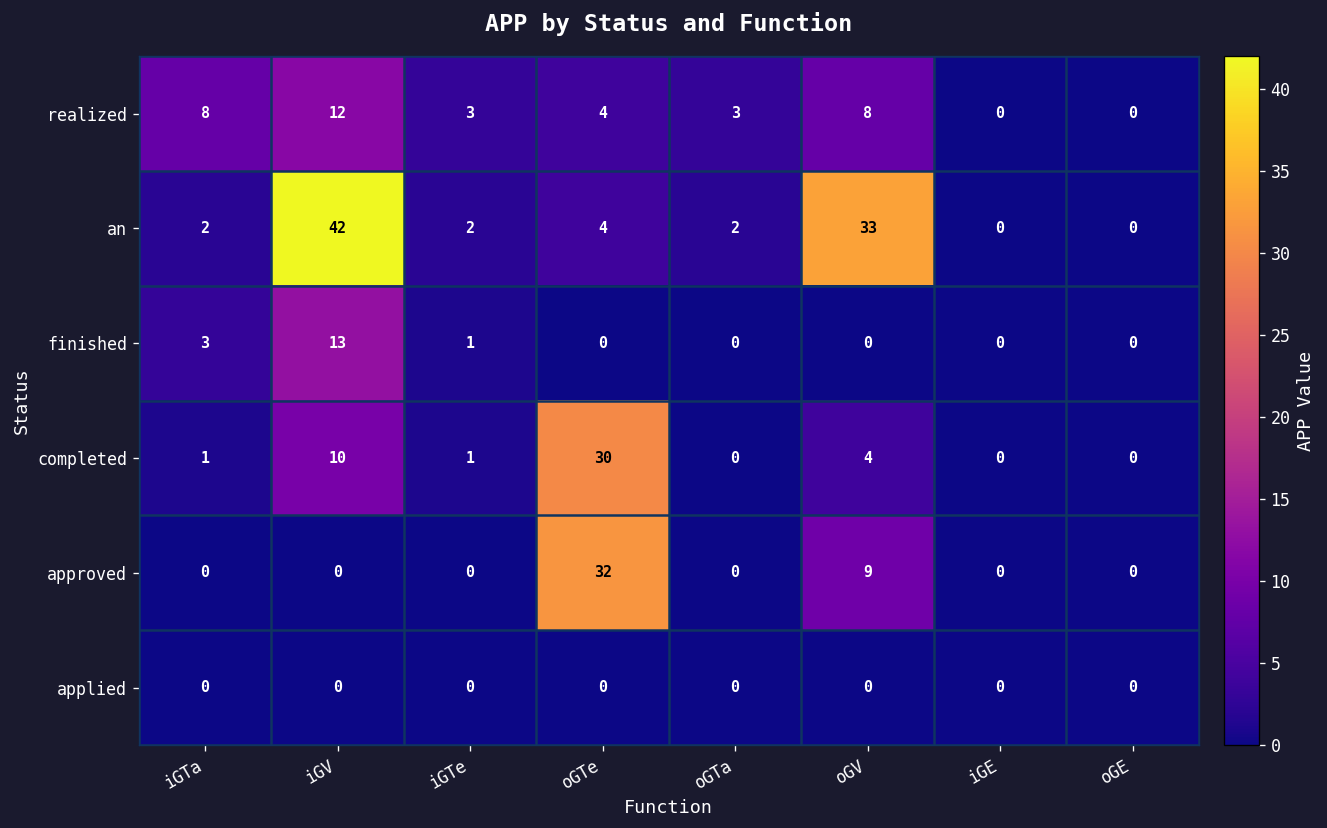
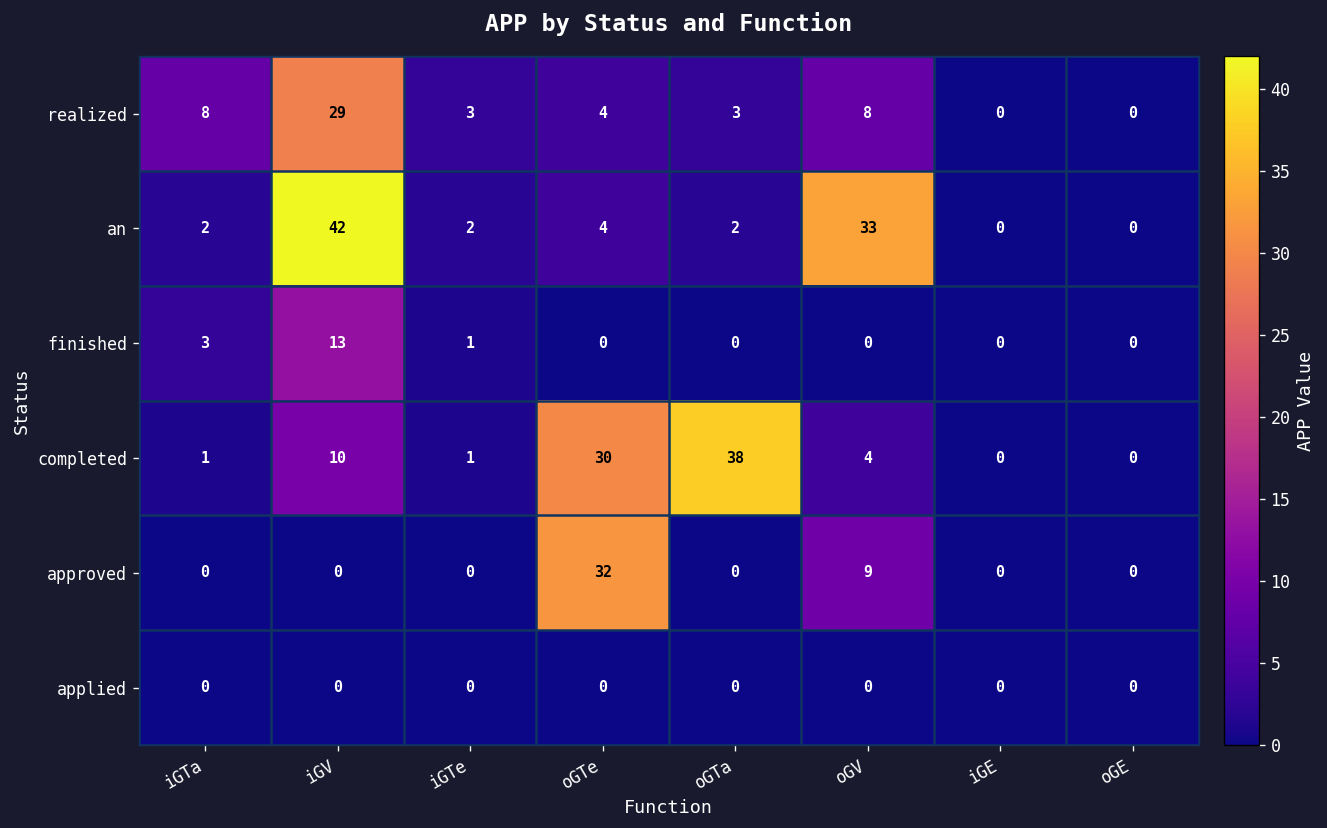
realized, iGV: 12 -> 29
completed, oGTa: 0 -> 38
